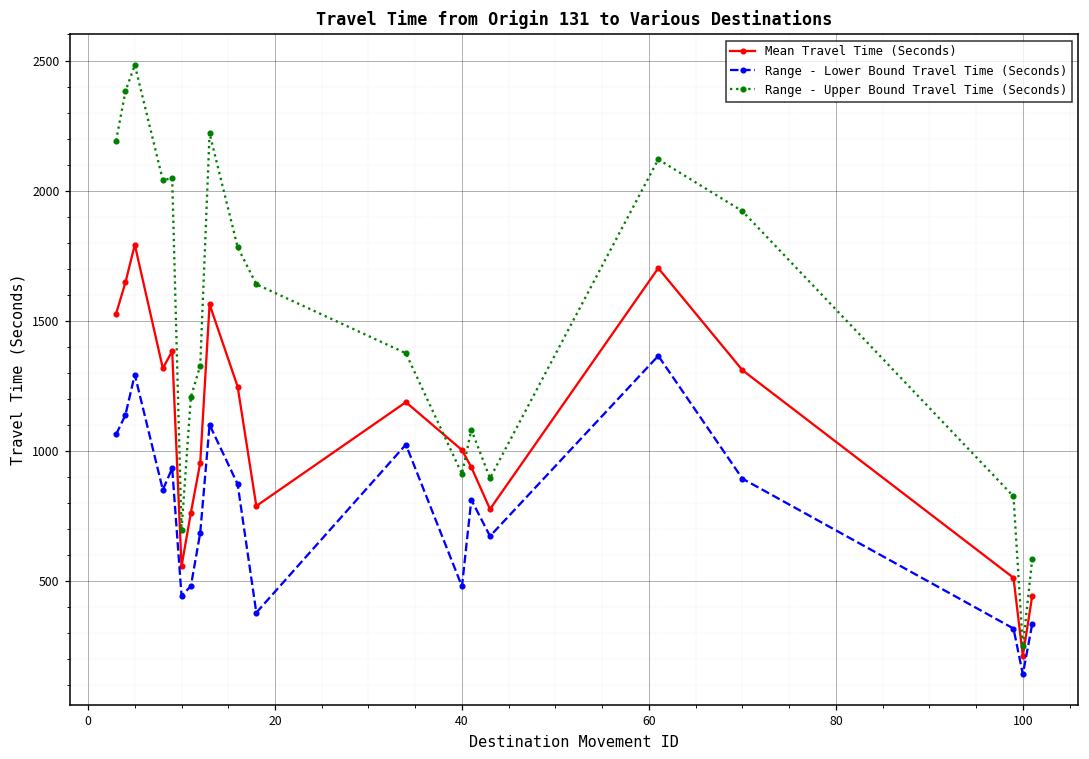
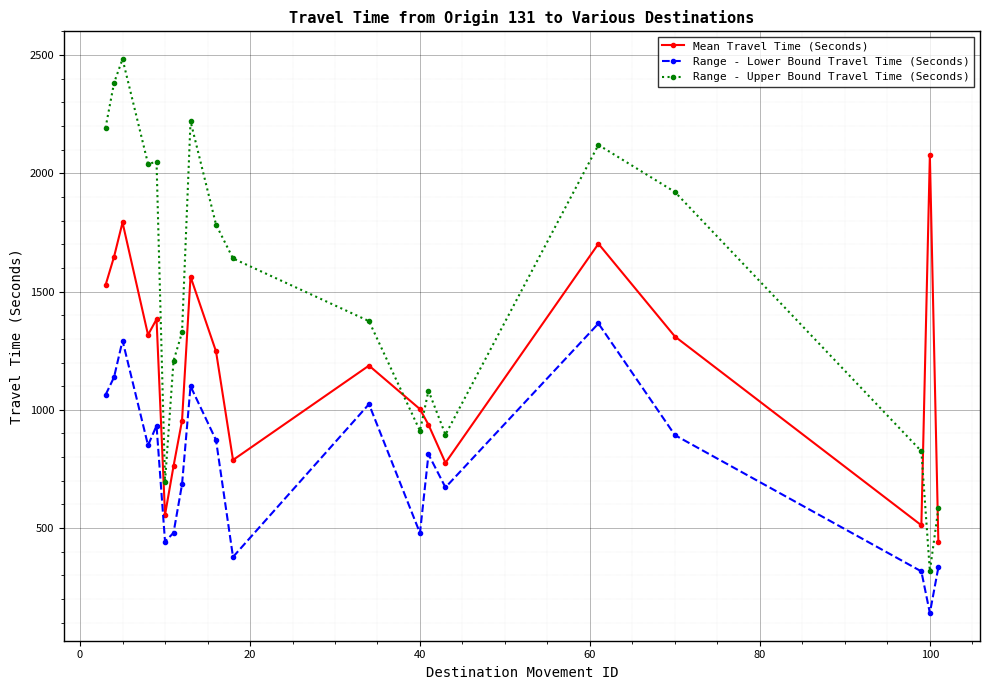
Mean Travel Time (Seconds), 100: 210 -> 2080
Range - Upper Bound Travel Time (Seconds), 100: 250 -> 320
